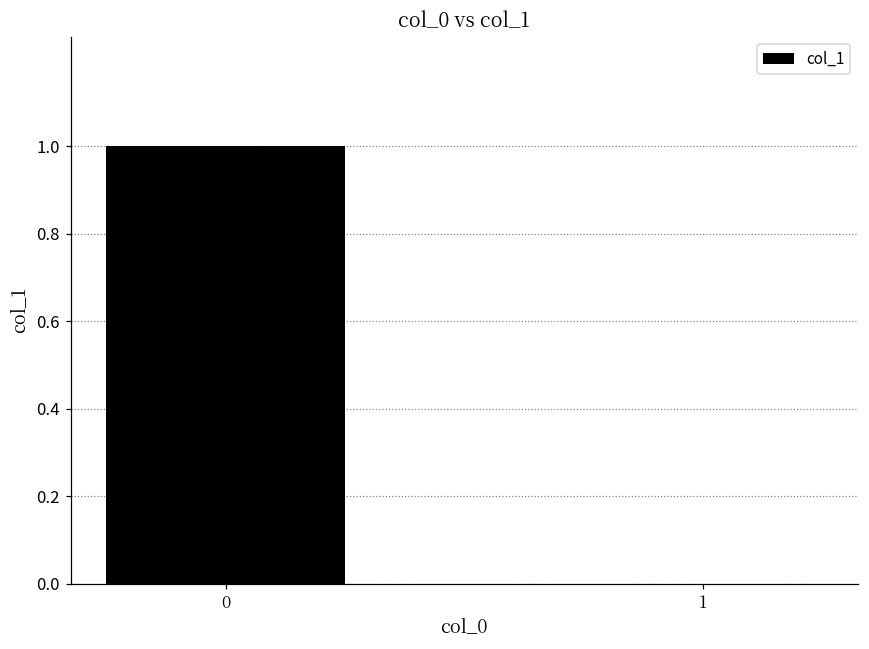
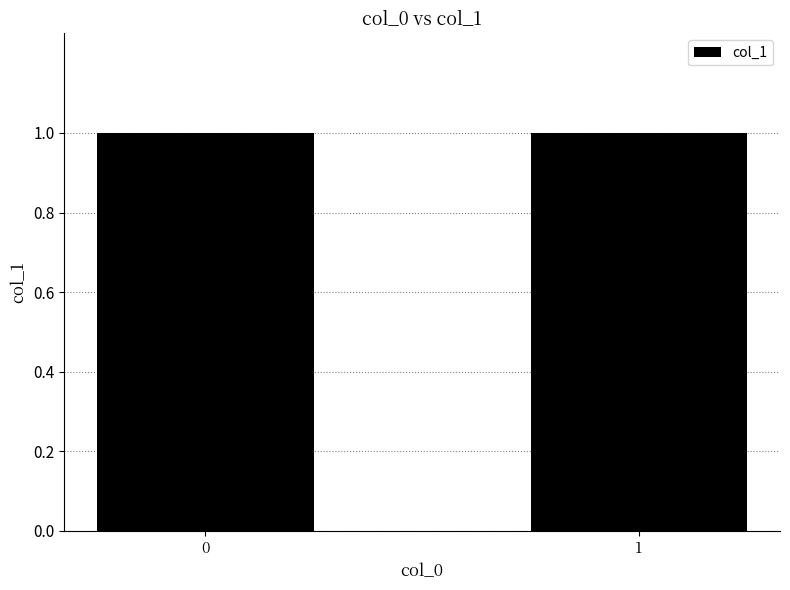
1: 0 -> 1
